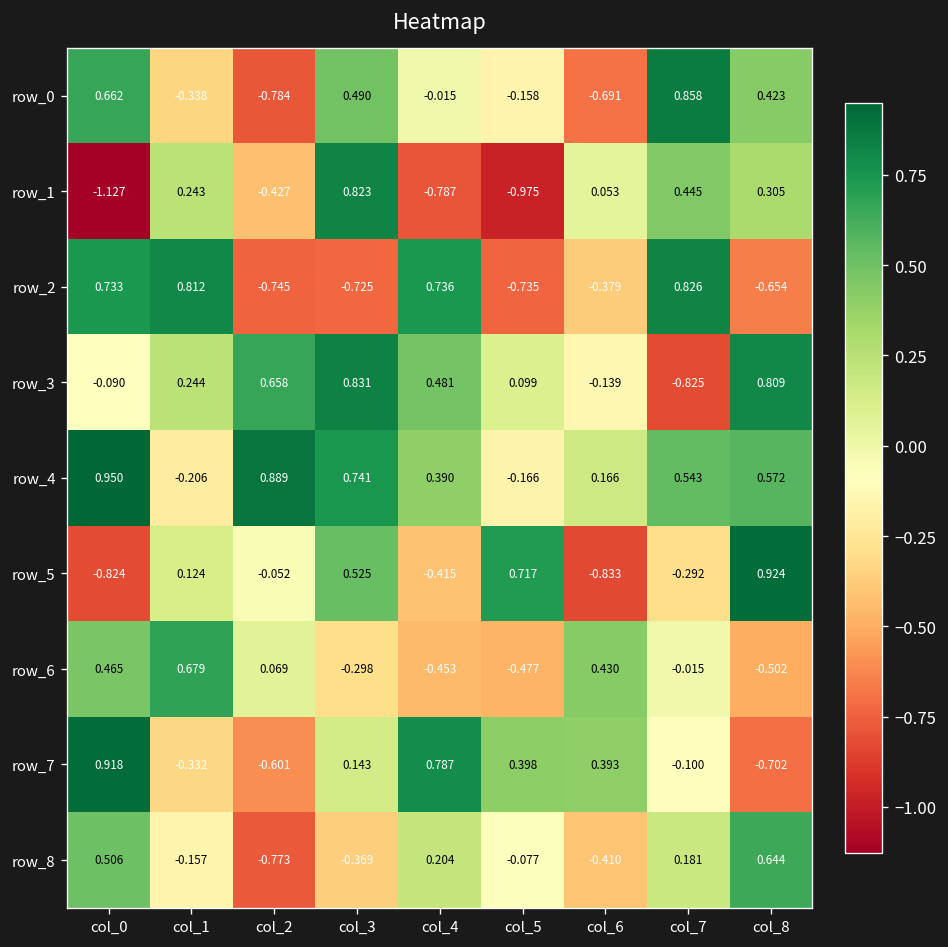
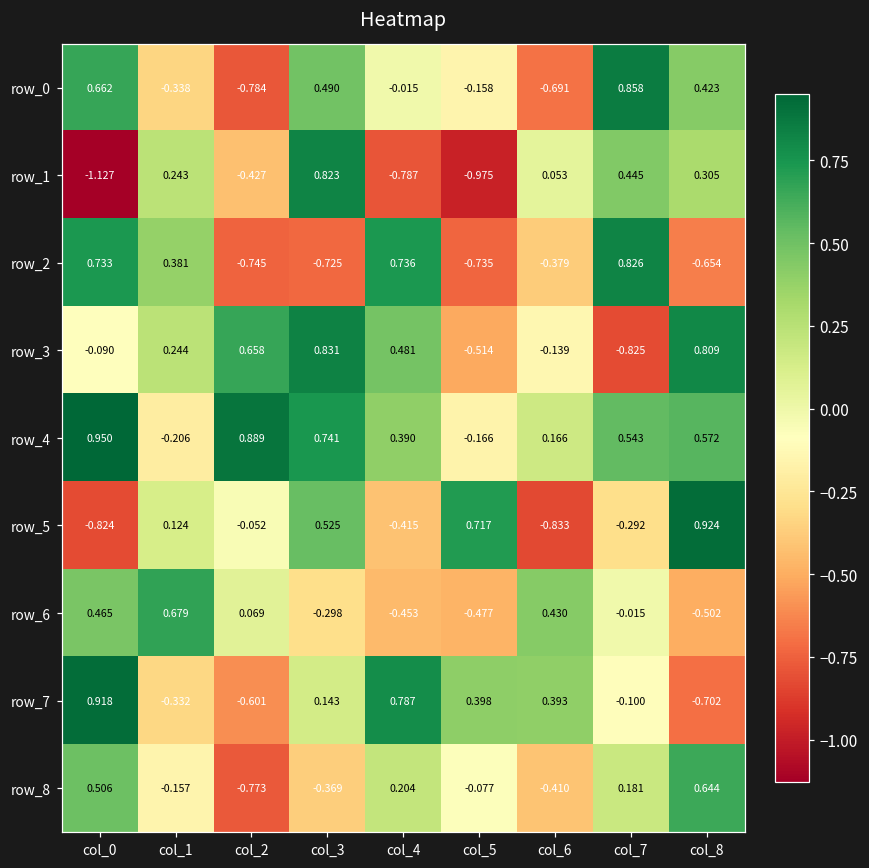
row_2, col_1: 0.812 -> 0.381
row_3, col_5: 0.099 -> -0.514
